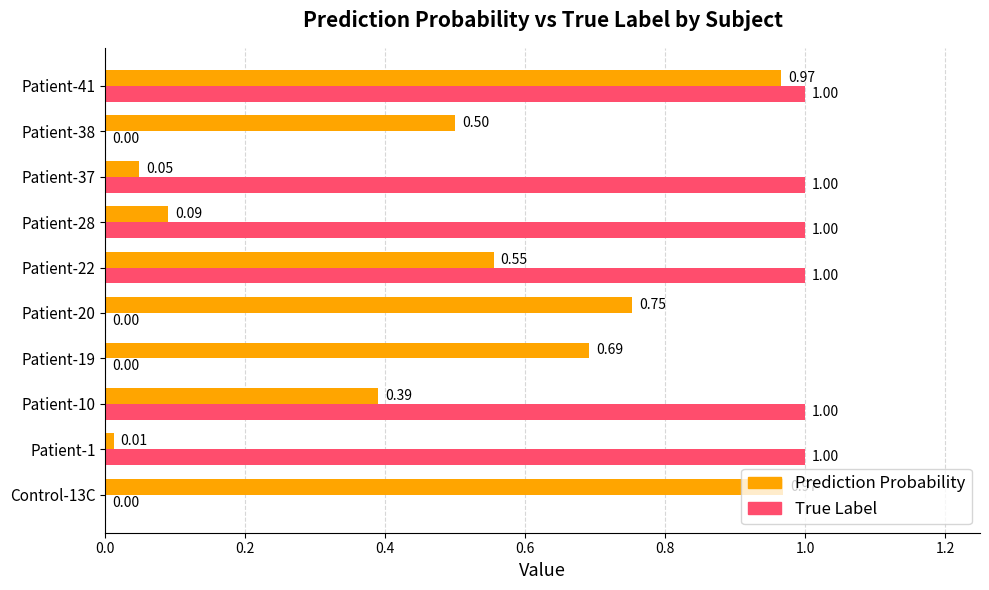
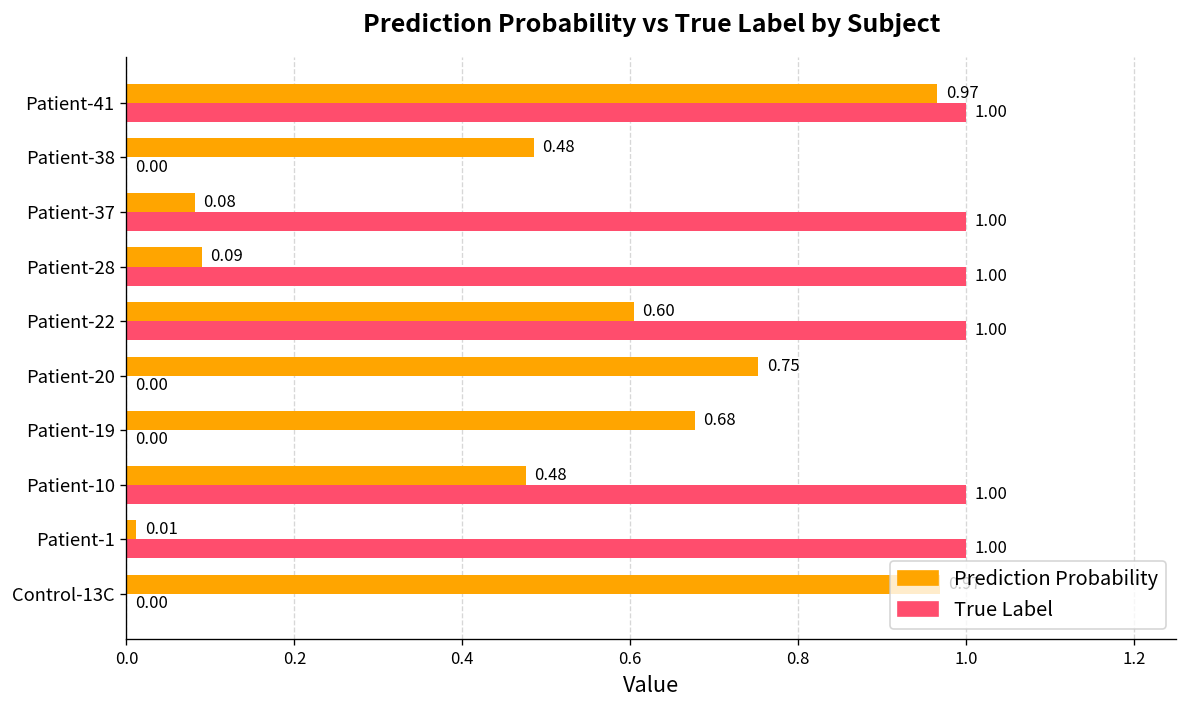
Prediction Probability, Patient-38: 0.50 -> 0.48
Prediction Probability, Patient-37: 0.05 -> 0.08
Prediction Probability, Patient-22: 0.55 -> 0.60
Prediction Probability, Patient-19: 0.69 -> 0.68
Prediction Probability, Patient-10: 0.39 -> 0.48
